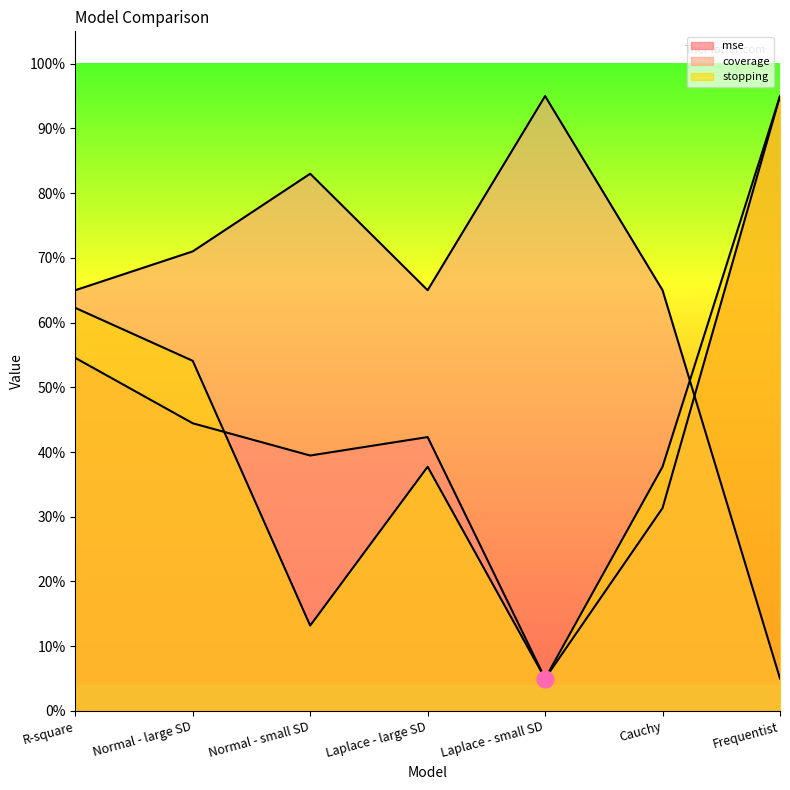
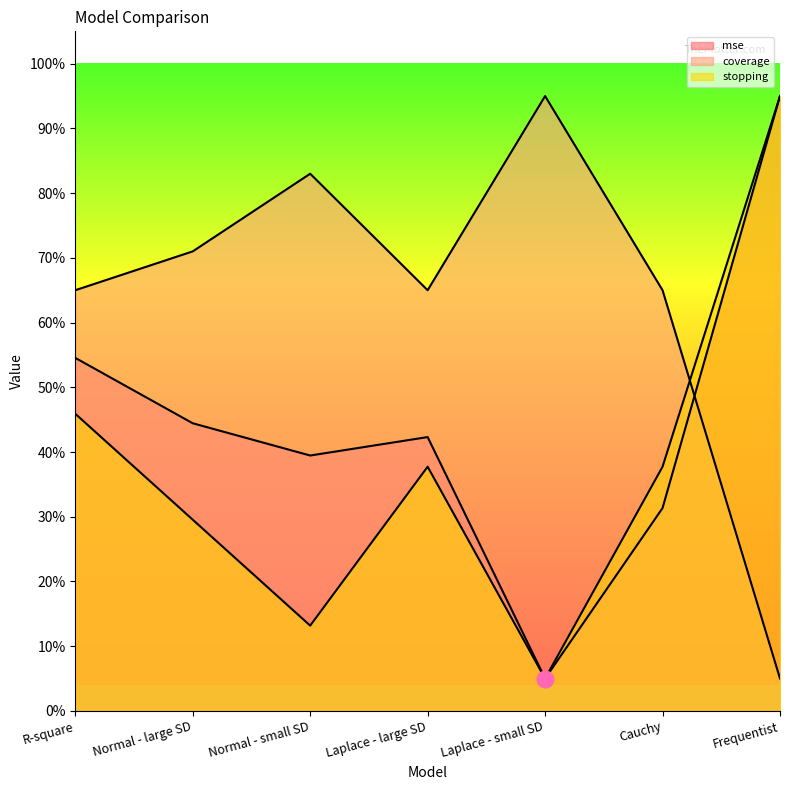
stopping, R-square: 62% -> 46%
stopping, Normal - large SD: 54% -> 30%
